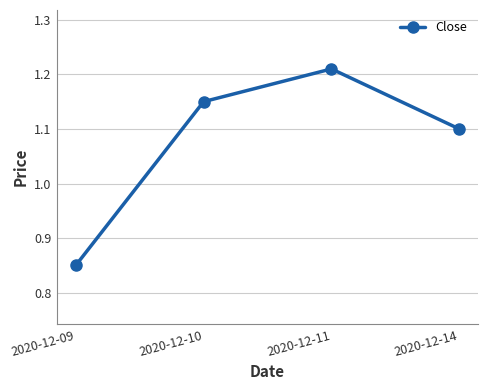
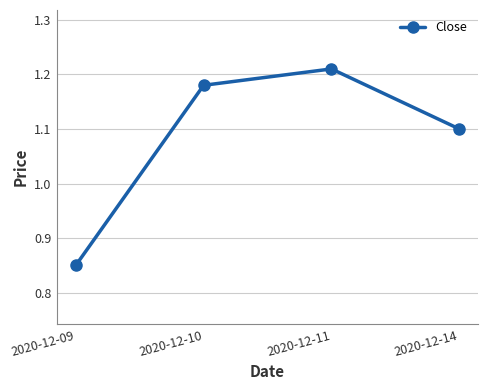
2020-12-10: 1.15 -> 1.18
